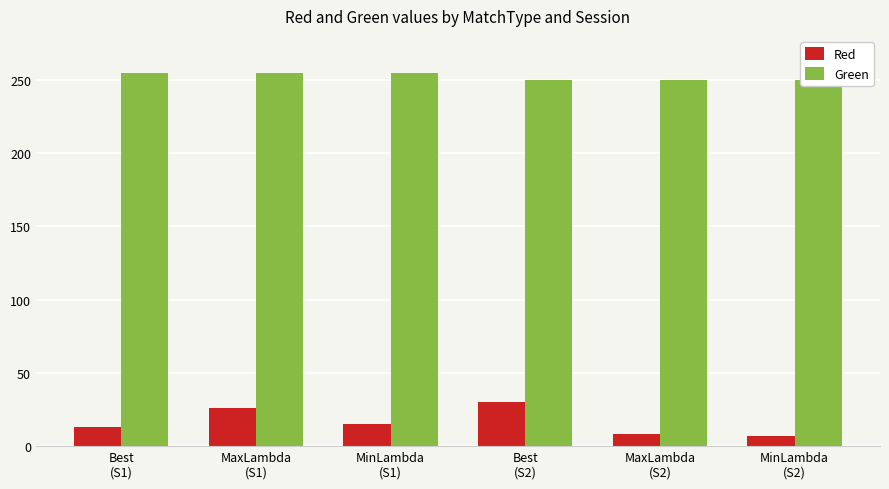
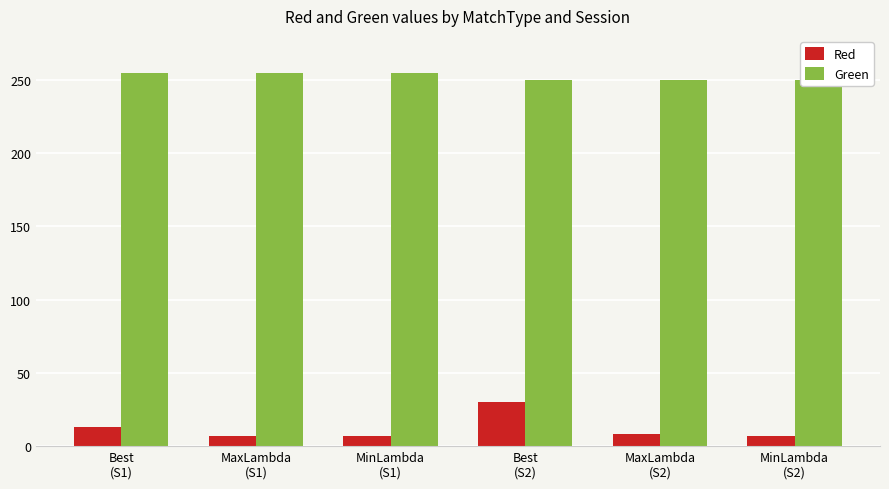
Red, MaxLambda (S1): 26 -> 7
Red, MinLambda (S1): 15 -> 7
